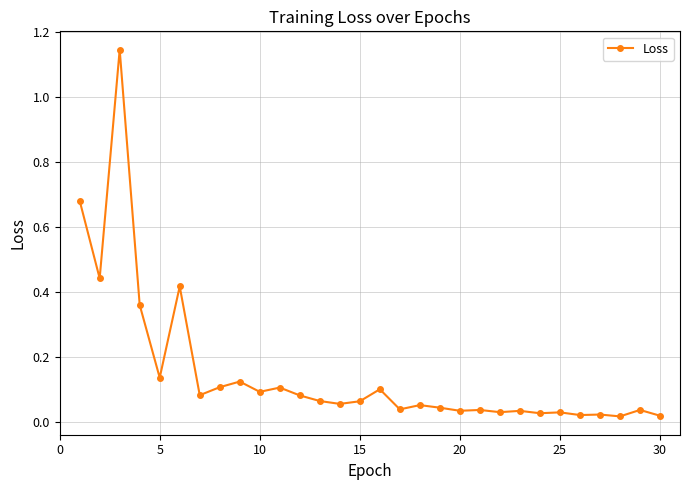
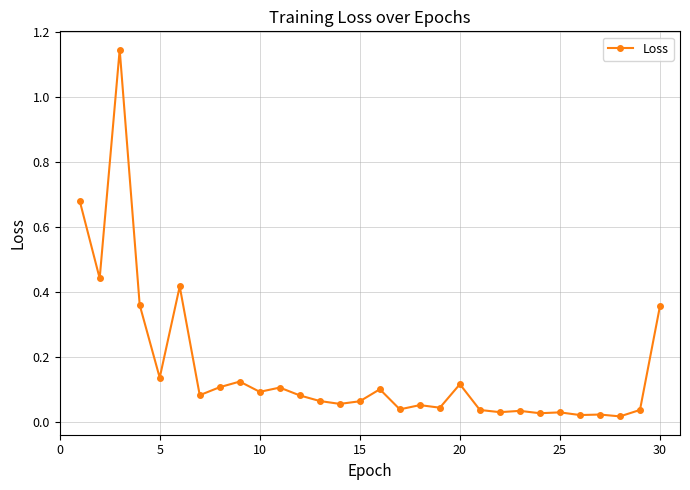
20: 0.03 -> 0.12
30: 0.02 -> 0.36
